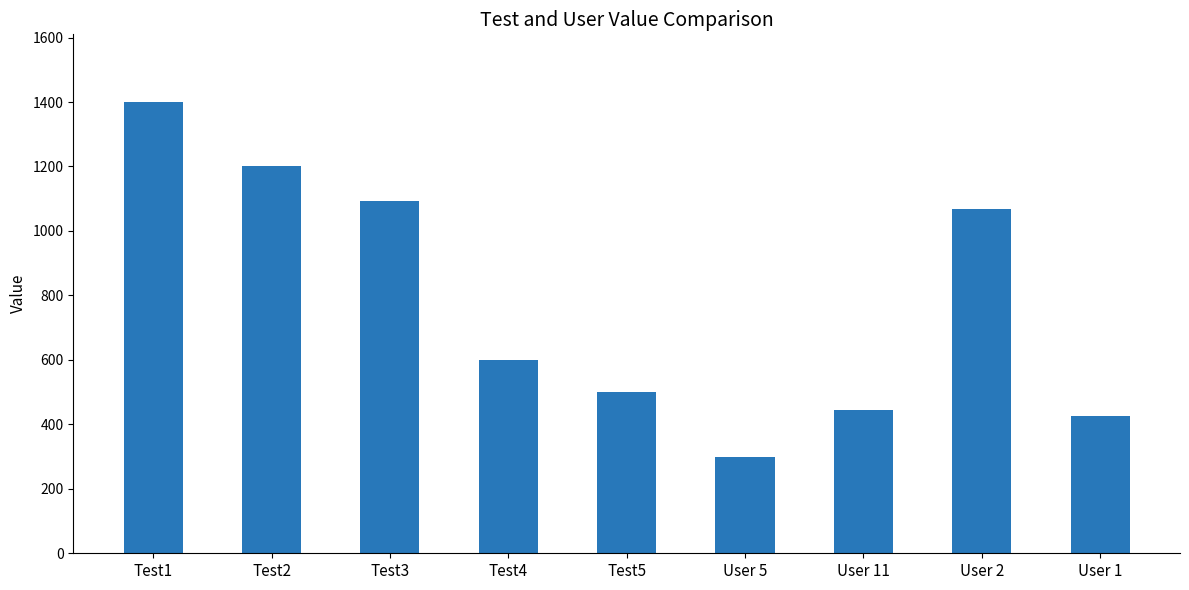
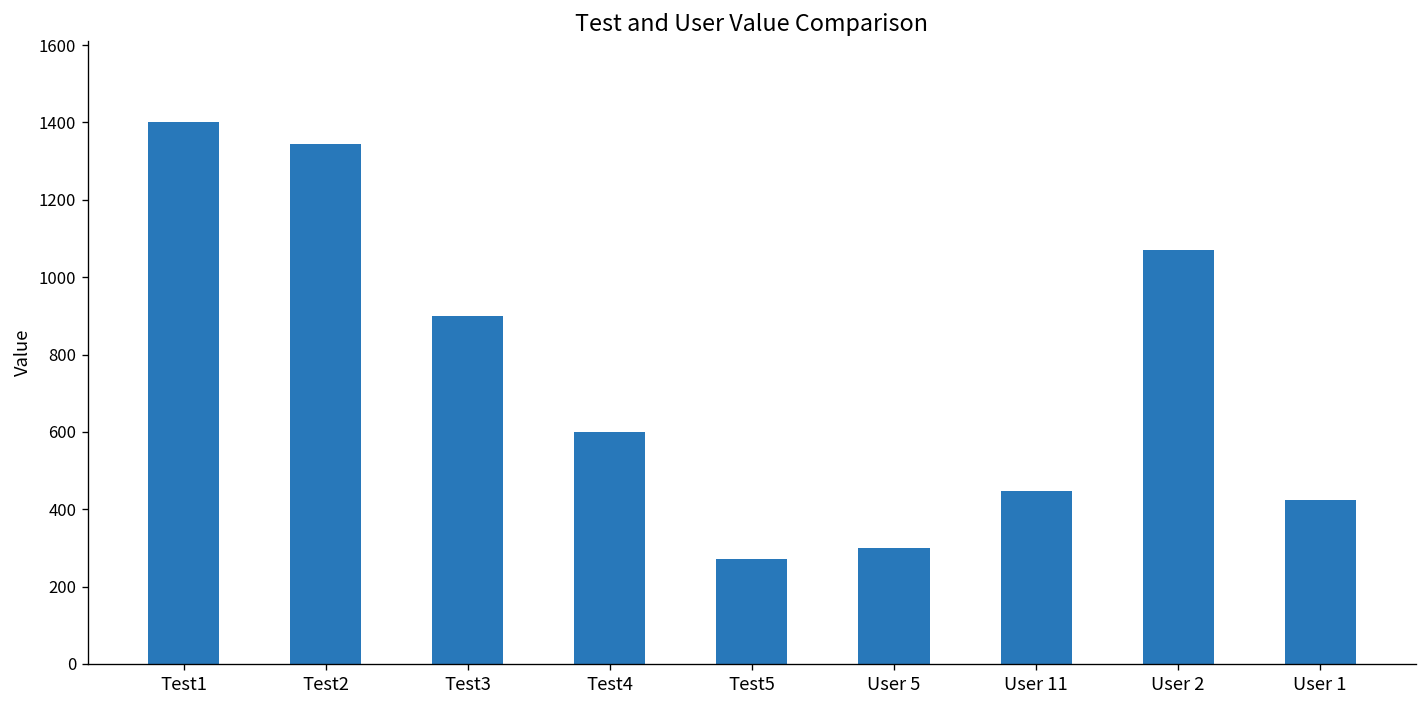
Test2: 1200 -> 1340
Test3: 1090 -> 900
Test5: 500 -> 270
